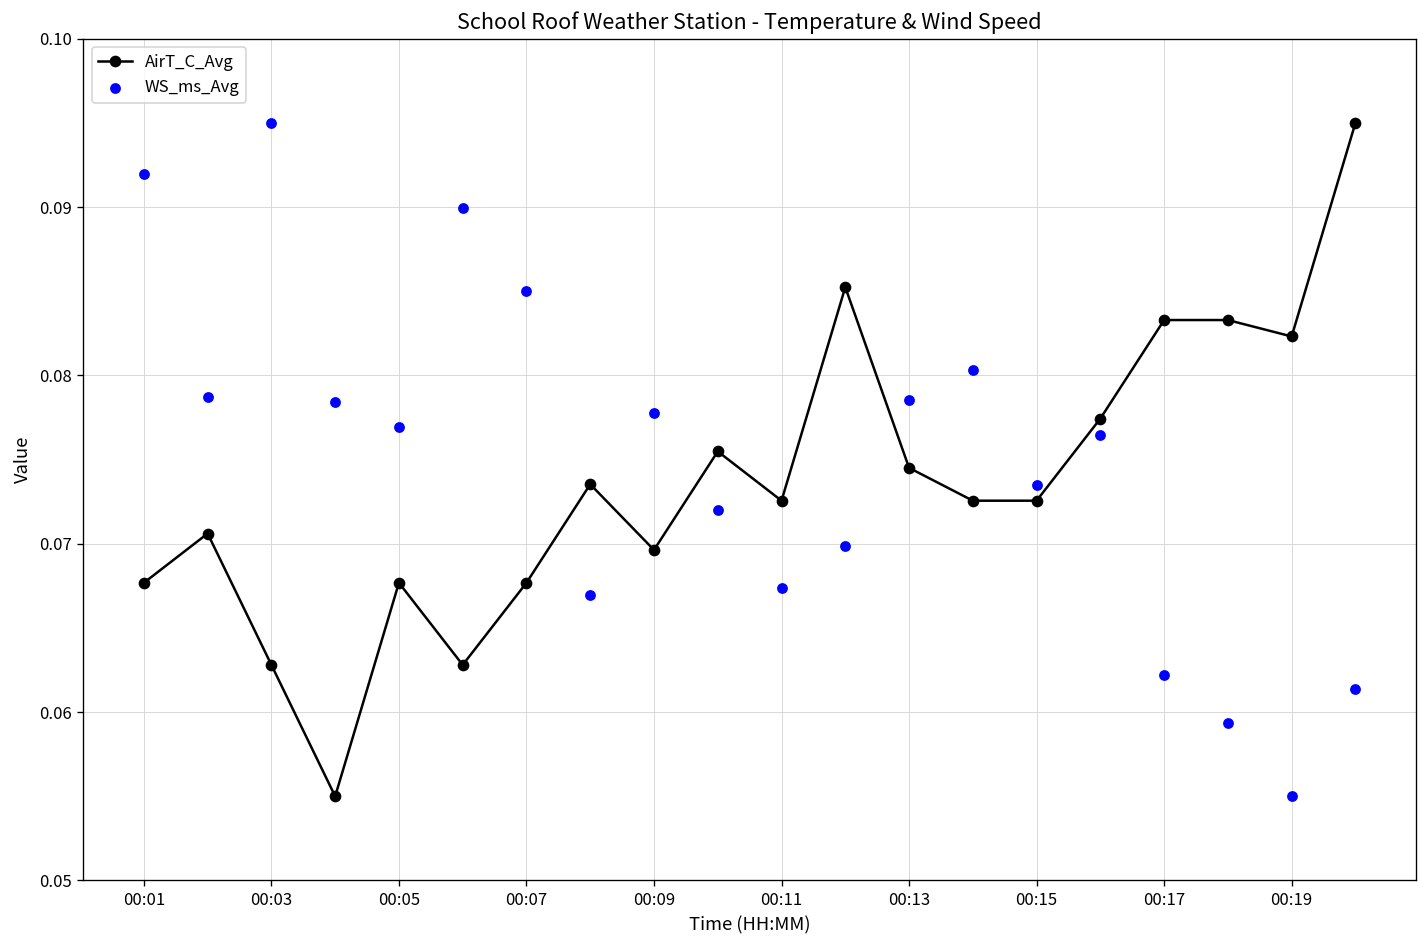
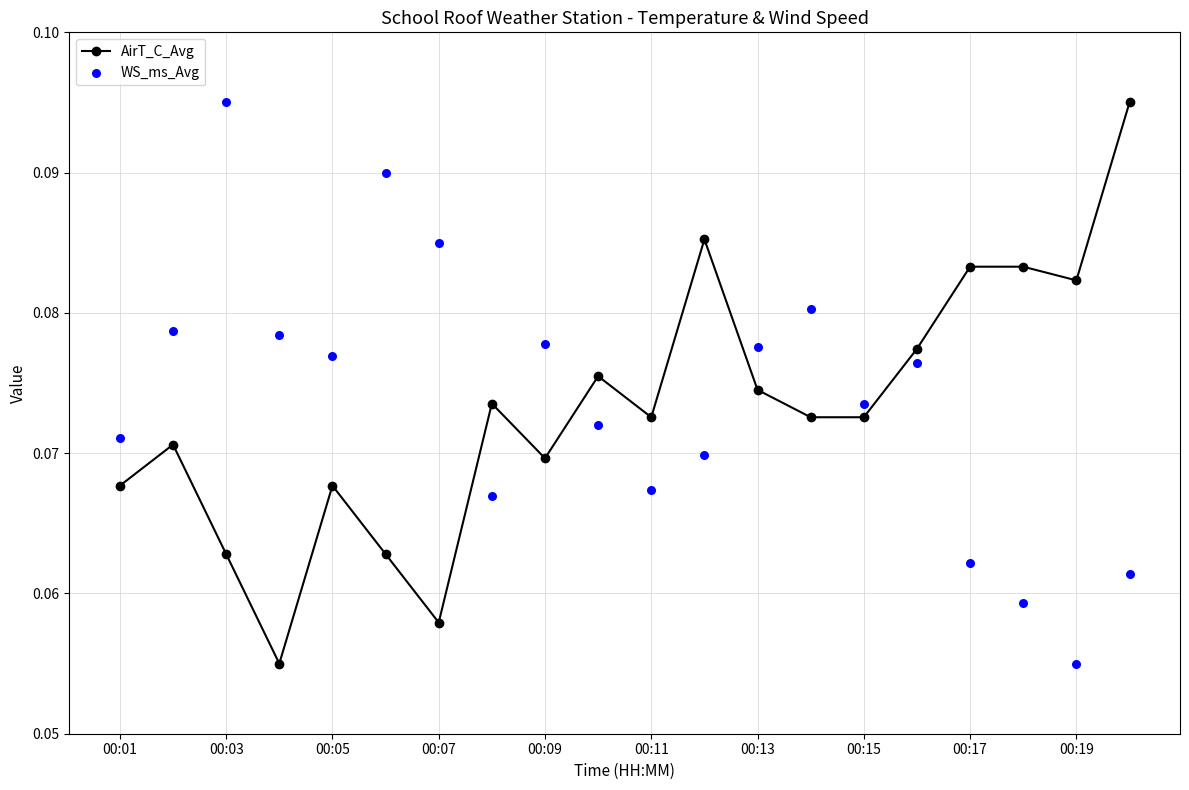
WS_ms_Avg, 00:01: 0.0920 -> 0.0711
AirT_C_Avg, 00:07: 0.0677 -> 0.0579
WS_ms_Avg, 00:13: 0.0785 -> 0.0775
